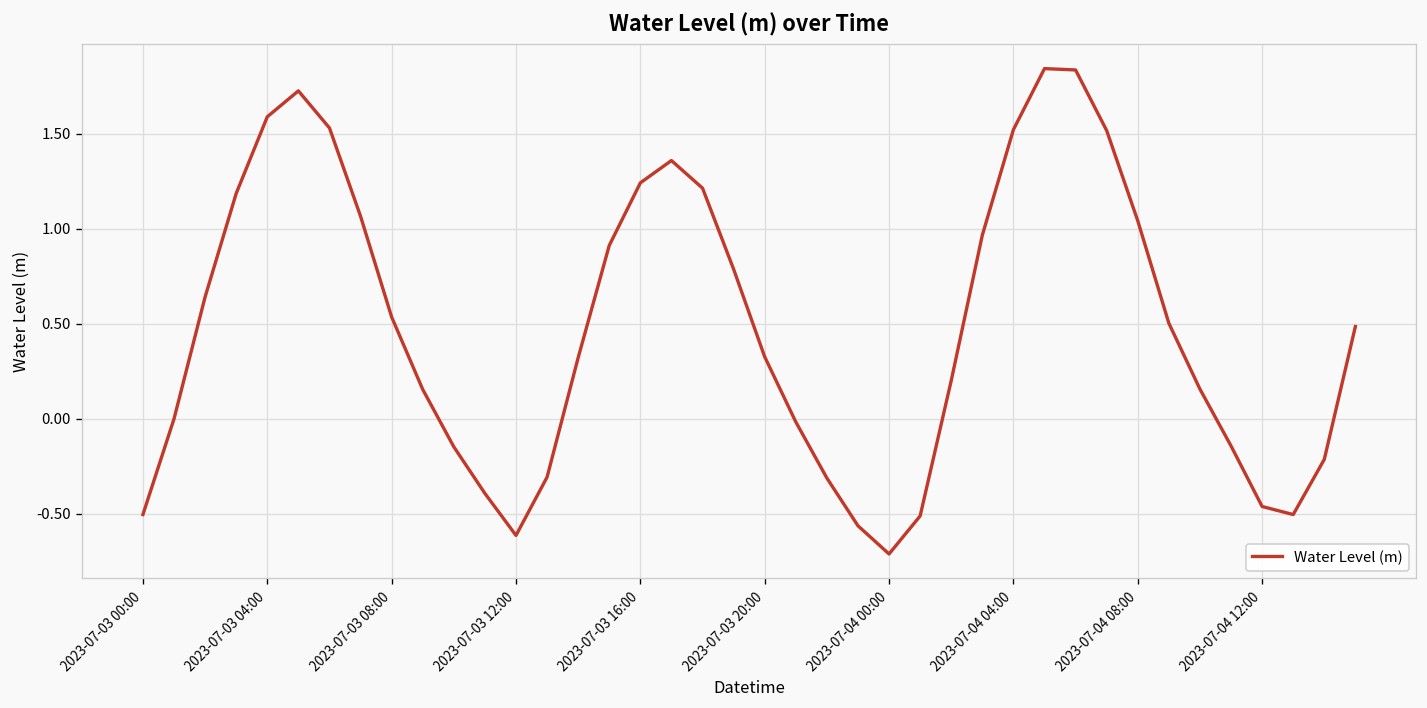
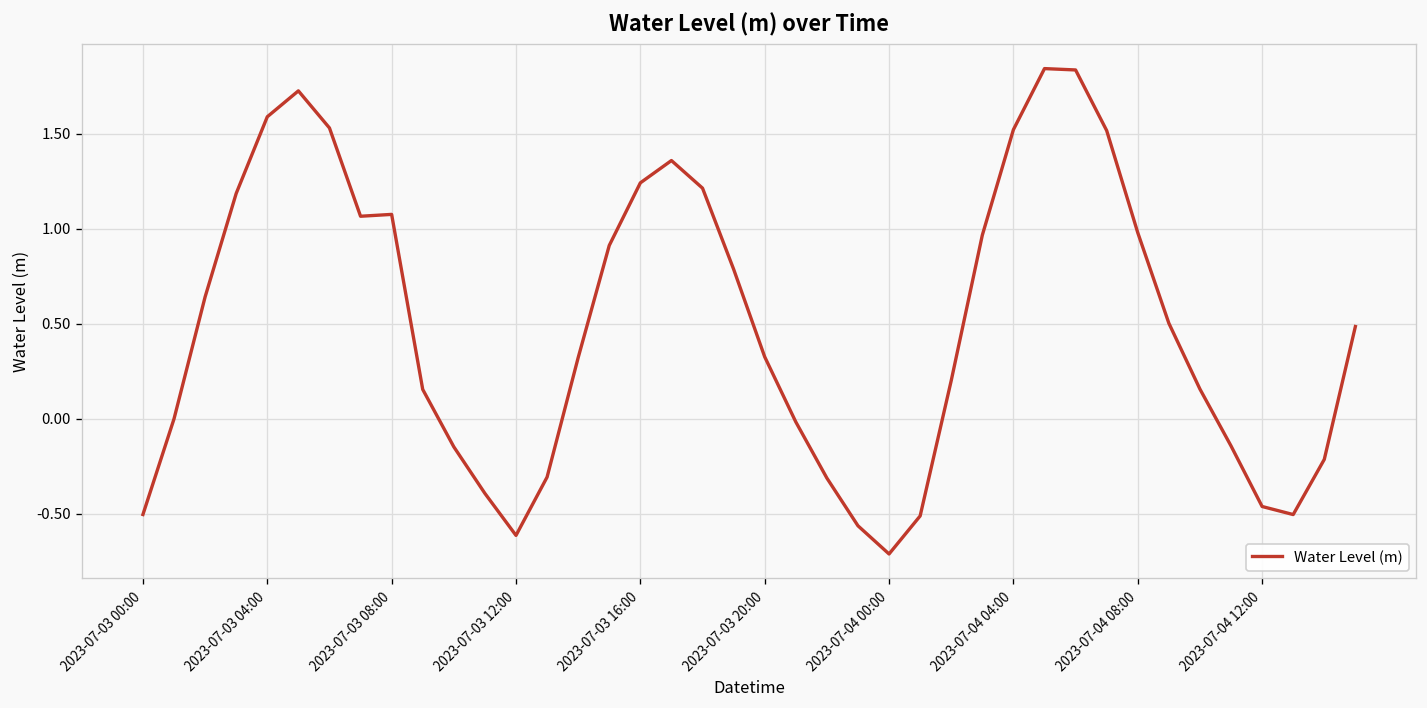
2023-07-03 08:00: 0.54 -> 1.08
2023-07-04 08:00: 1.04 -> 0.98
